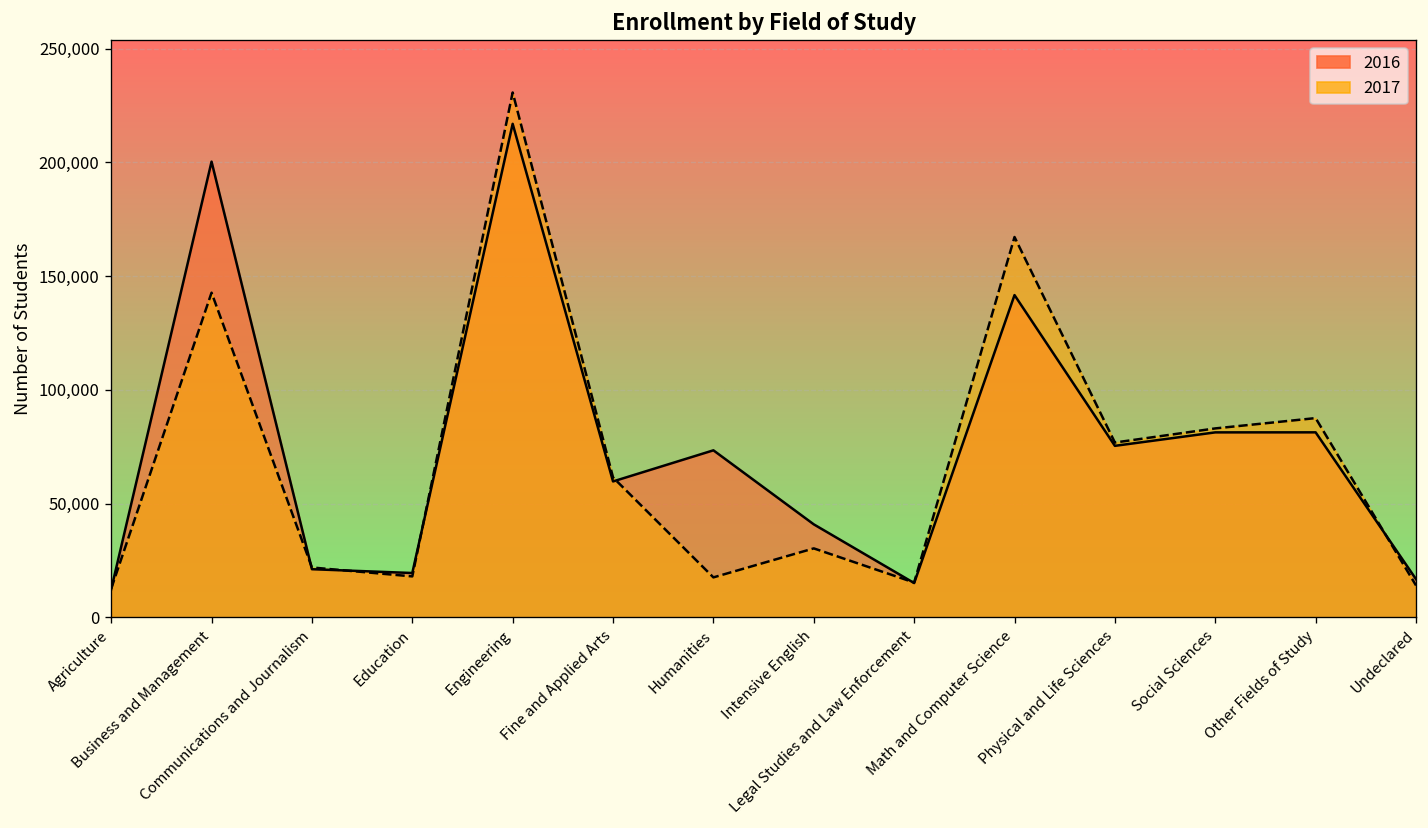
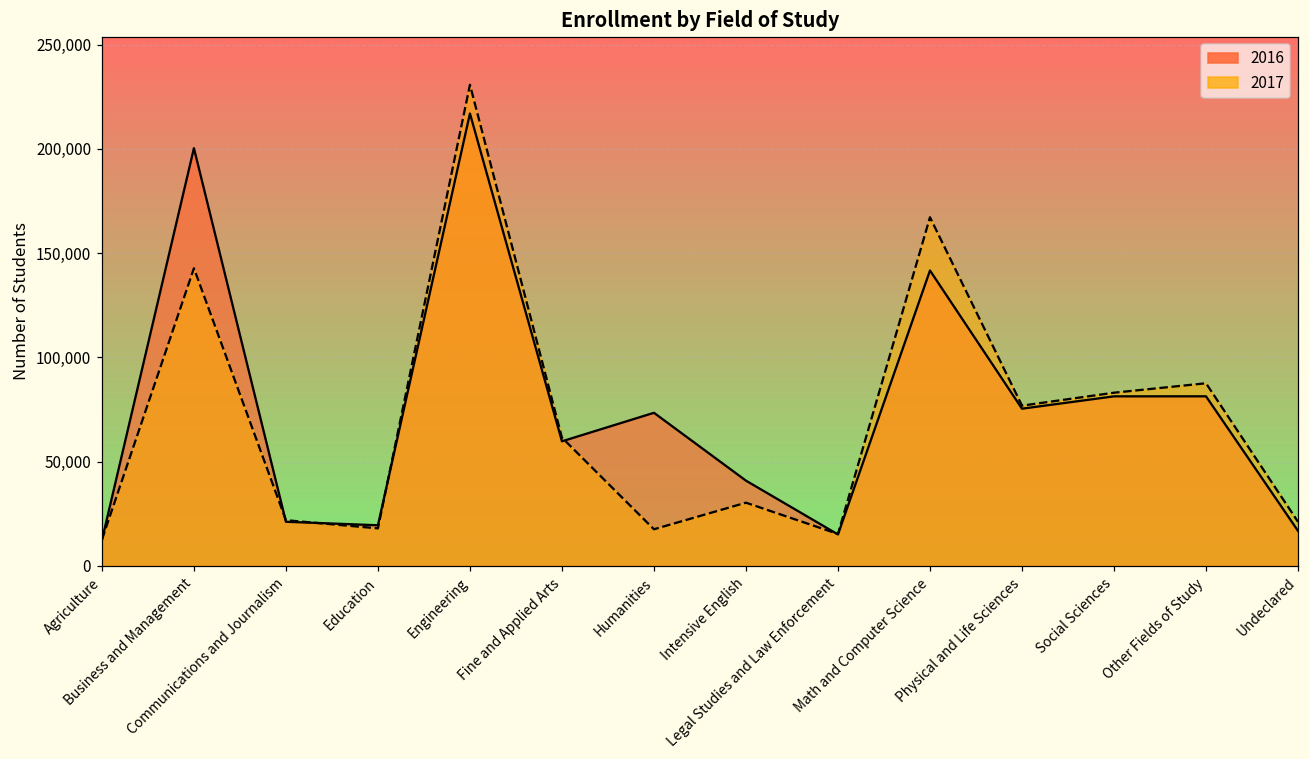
2017, Undeclared: 14,000 -> 21,000
